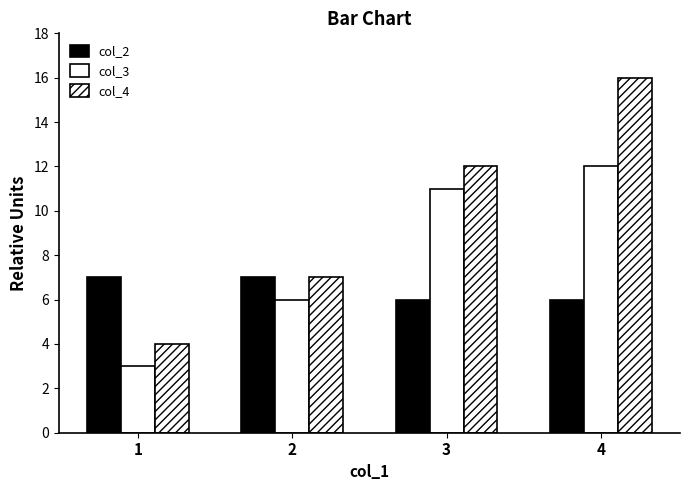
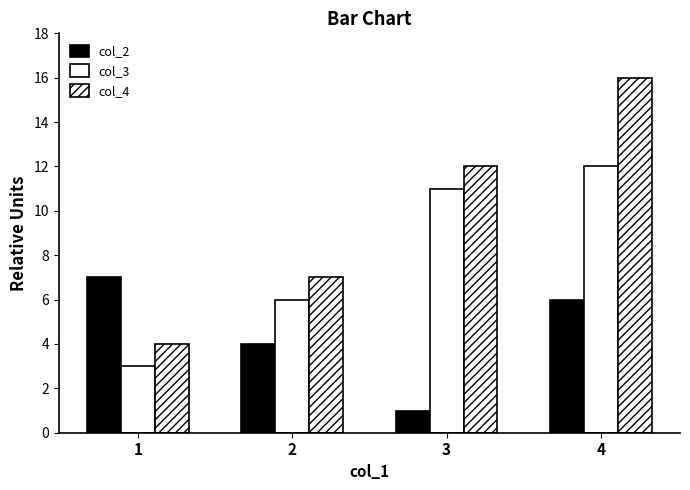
col_2, 2: 7 -> 4
col_2, 3: 6 -> 1
